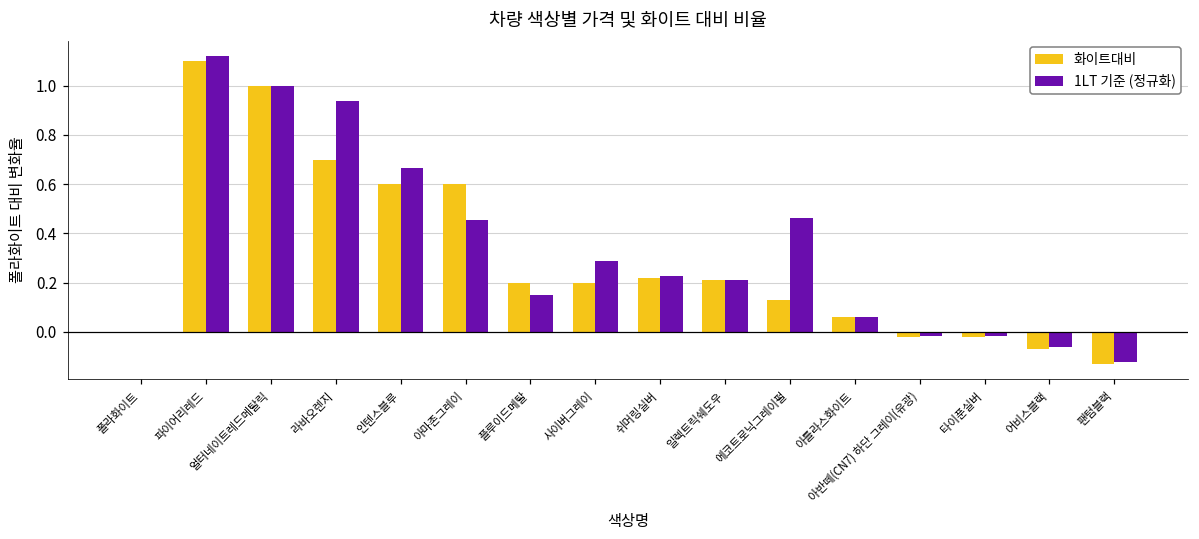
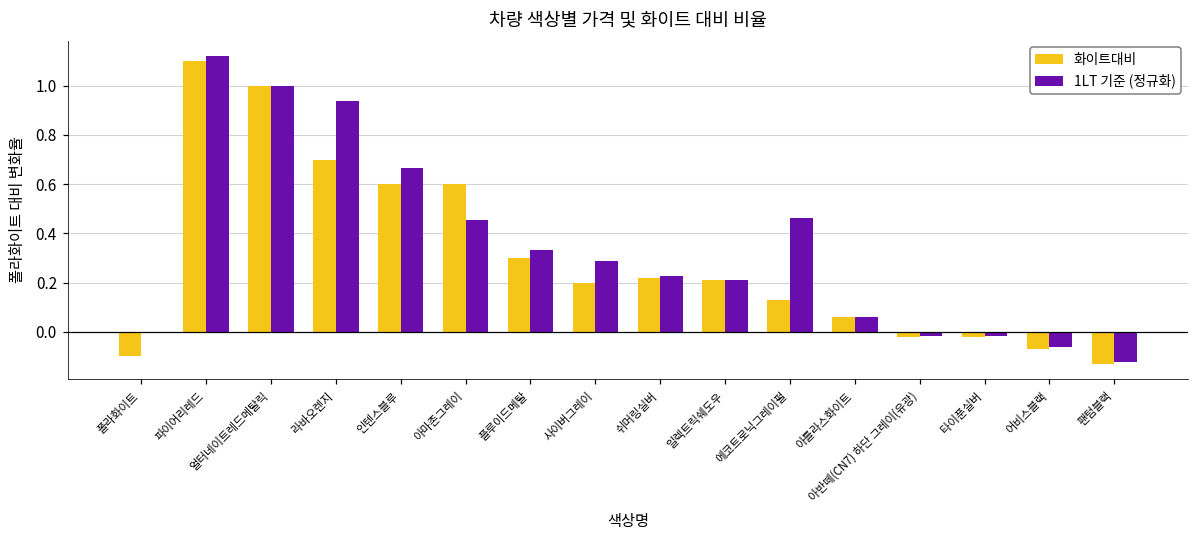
화이트대비, 폴라화이트: 0.00 -> -0.10
화이트대비, 플루이드메탈: 0.20 -> 0.30
1LT 기준 (정규화), 플루이드메탈: 0.15 -> 0.33
